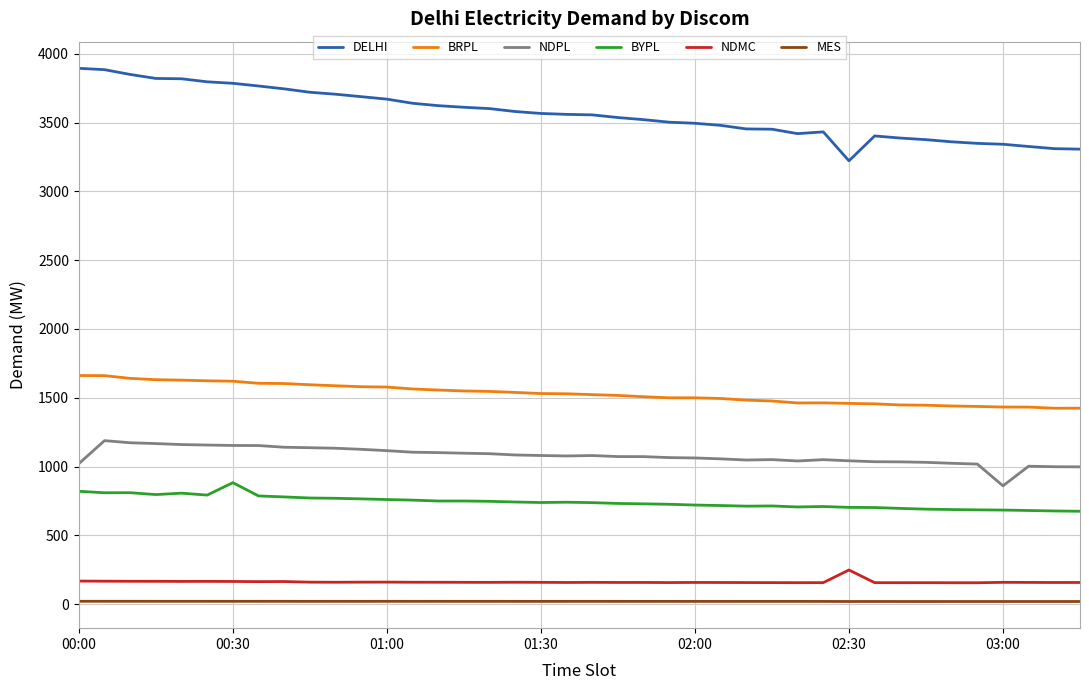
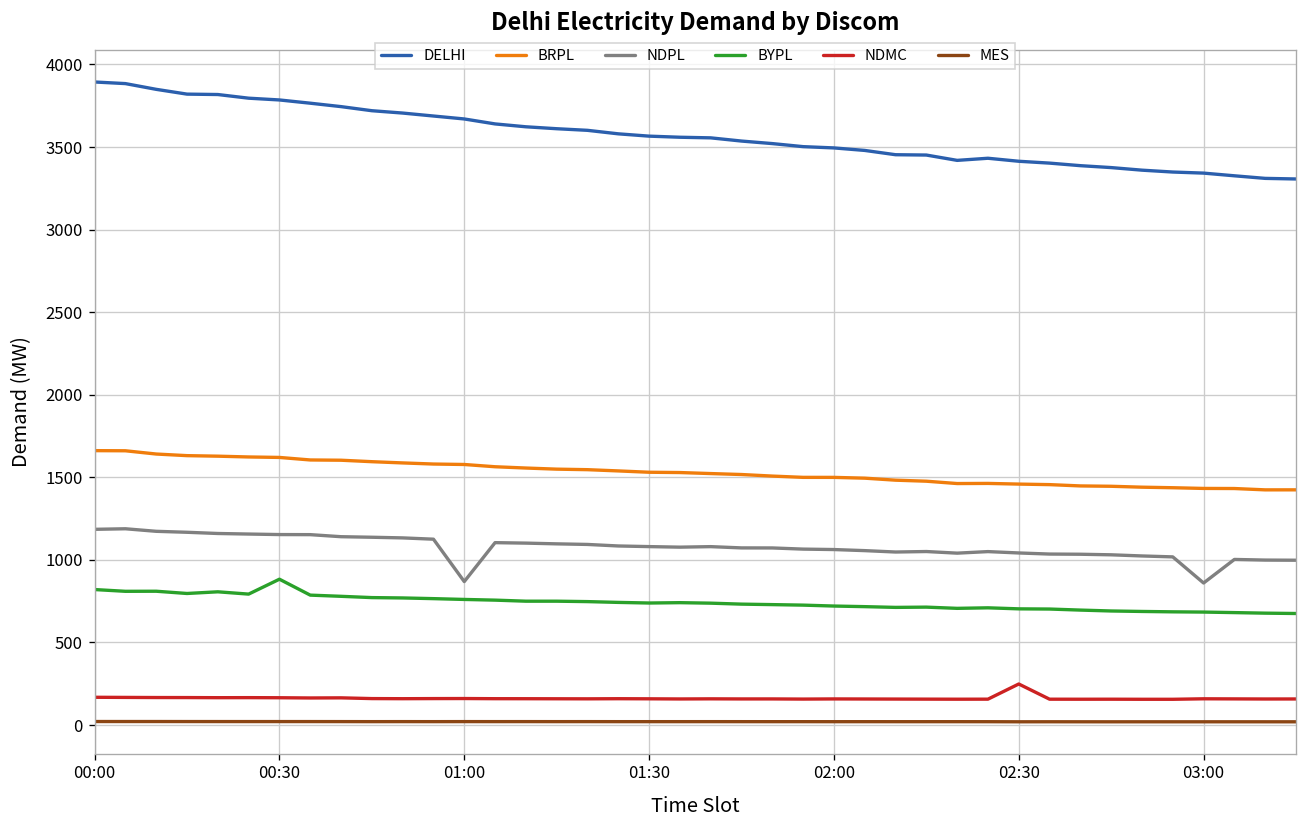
NDPL, 00:00: 1020 -> 1190
NDPL, 01:00: 1120 -> 870
DELHI, 02:30: 3220 -> 3410
